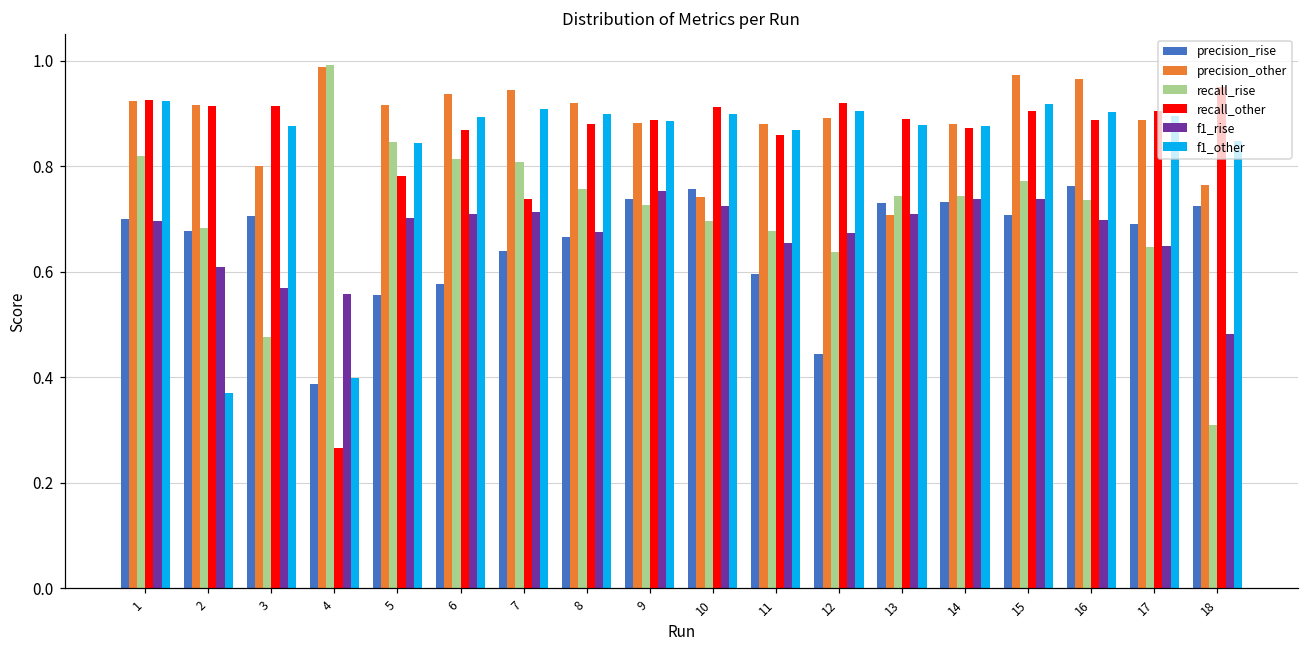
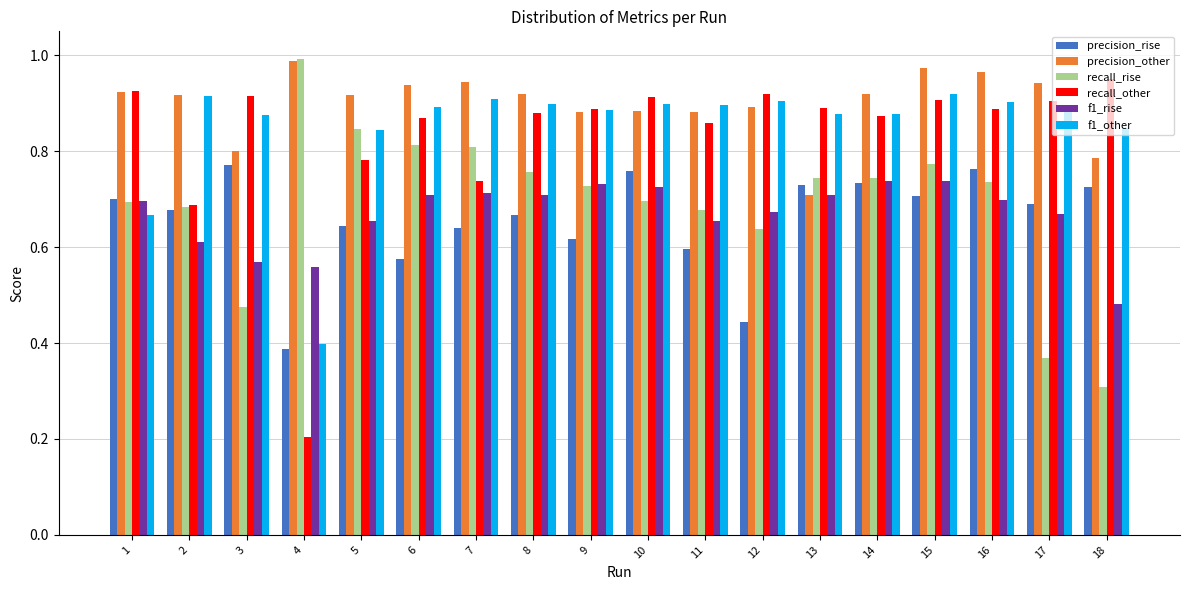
recall_rise, 1: 0.82 -> 0.69
f1_other, 1: 0.92 -> 0.67
recall_other, 2: 0.92 -> 0.69
f1_other, 2: 0.37 -> 0.92
precision_rise, 3: 0.71 -> 0.77
recall_other, 4: 0.27 -> 0.20
precision_rise, 5: 0.56 -> 0.64
f1_rise, 5: 0.70 -> 0.65
f1_rise, 8: 0.68 -> 0.71
precision_rise, 9: 0.74 -> 0.62
f1_rise, 9: 0.75 -> 0.73
precision_other, 10: 0.74 -> 0.88
f1_other, 11: 0.87 -> 0.90
precision_other, 14: 0.88 -> 0.92
precision_other, 17: 0.89 -> 0.94
recall_rise, 17: 0.65 -> 0.37
f1_rise, 17: 0.65 -> 0.67
precision_other, 18: 0.77 -> 0.79
